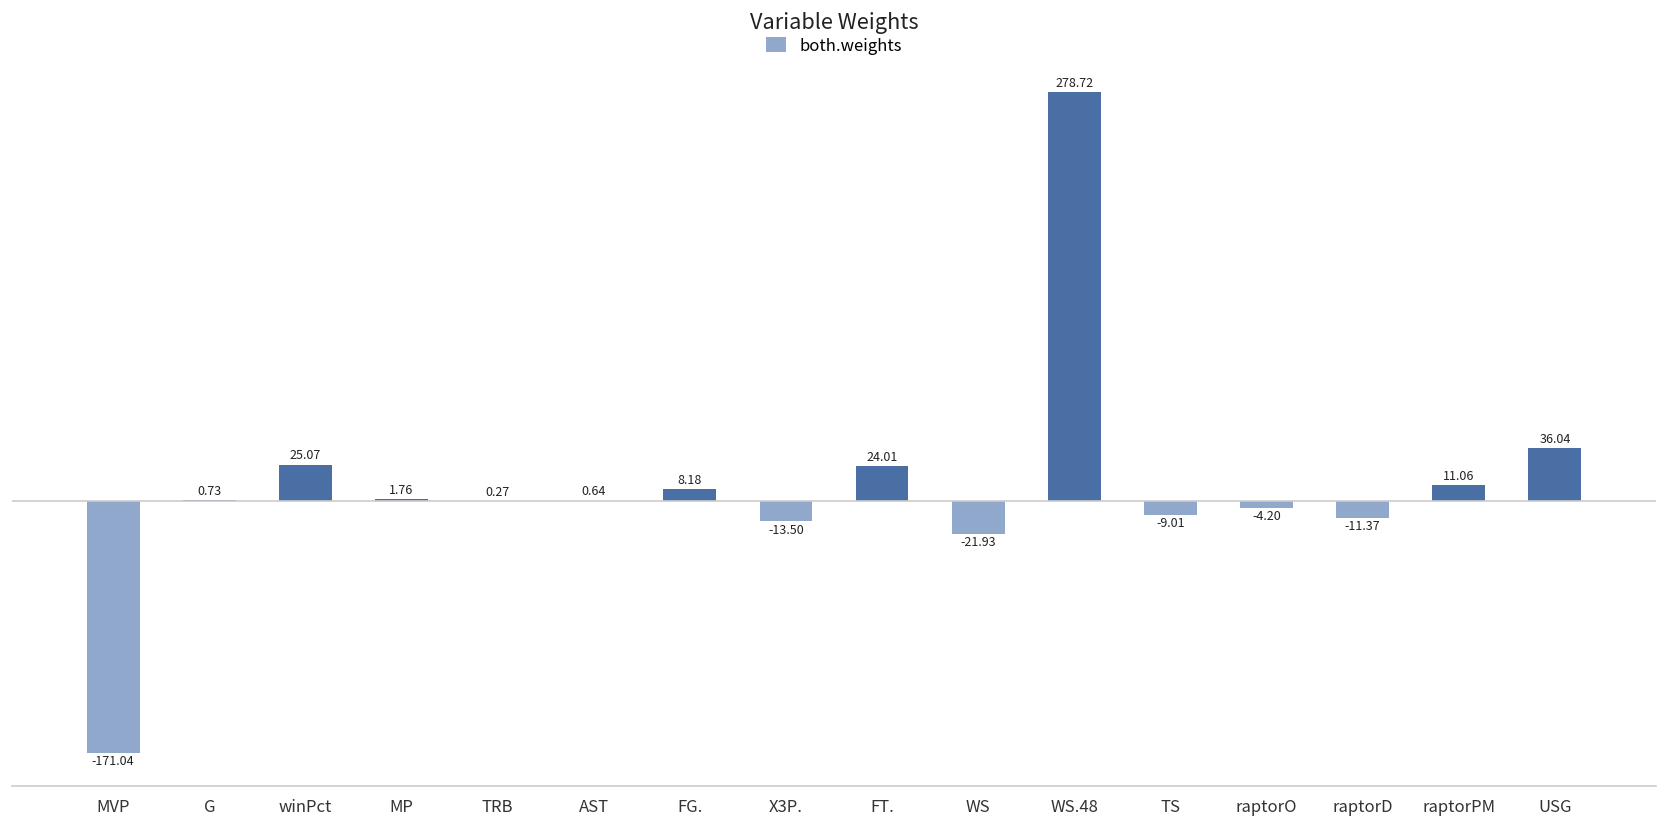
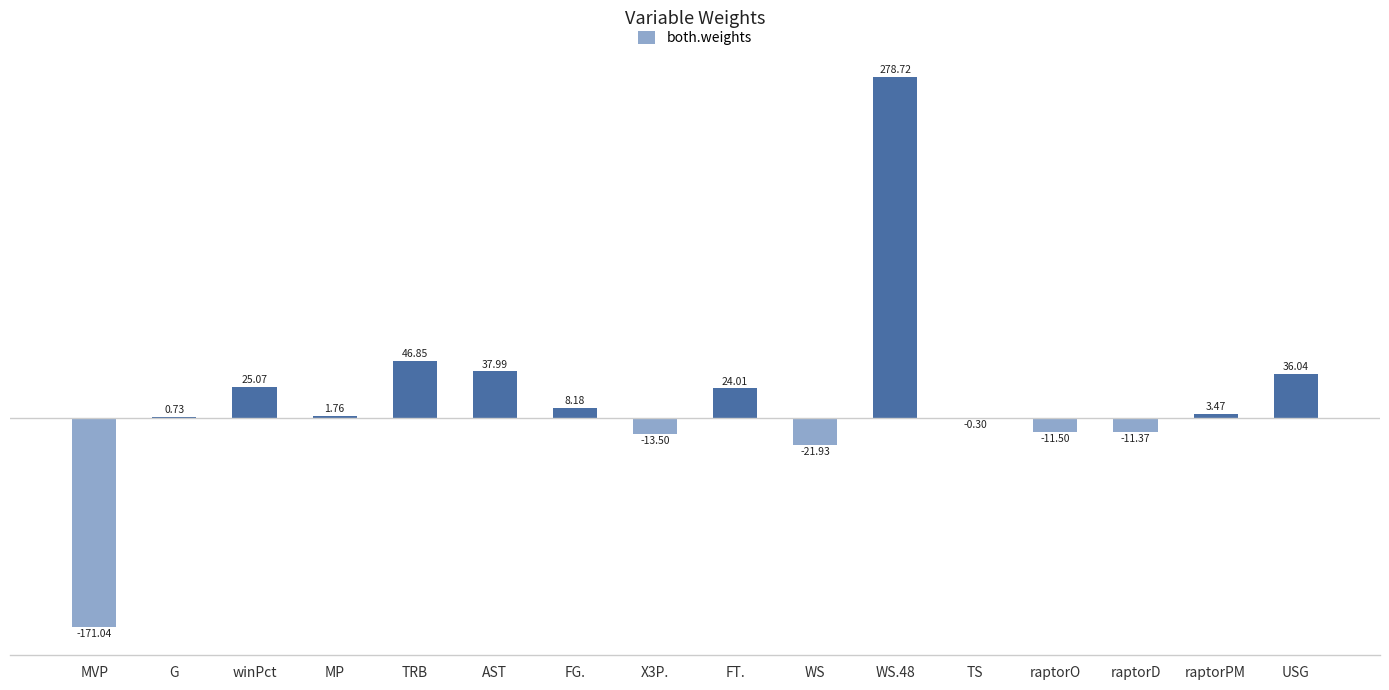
TRB: 0.27 -> 46.85
AST: 0.64 -> 37.99
TS: -9.01 -> -0.30
raptorO: -4.20 -> -11.50
raptorPM: 11.06 -> 3.47
